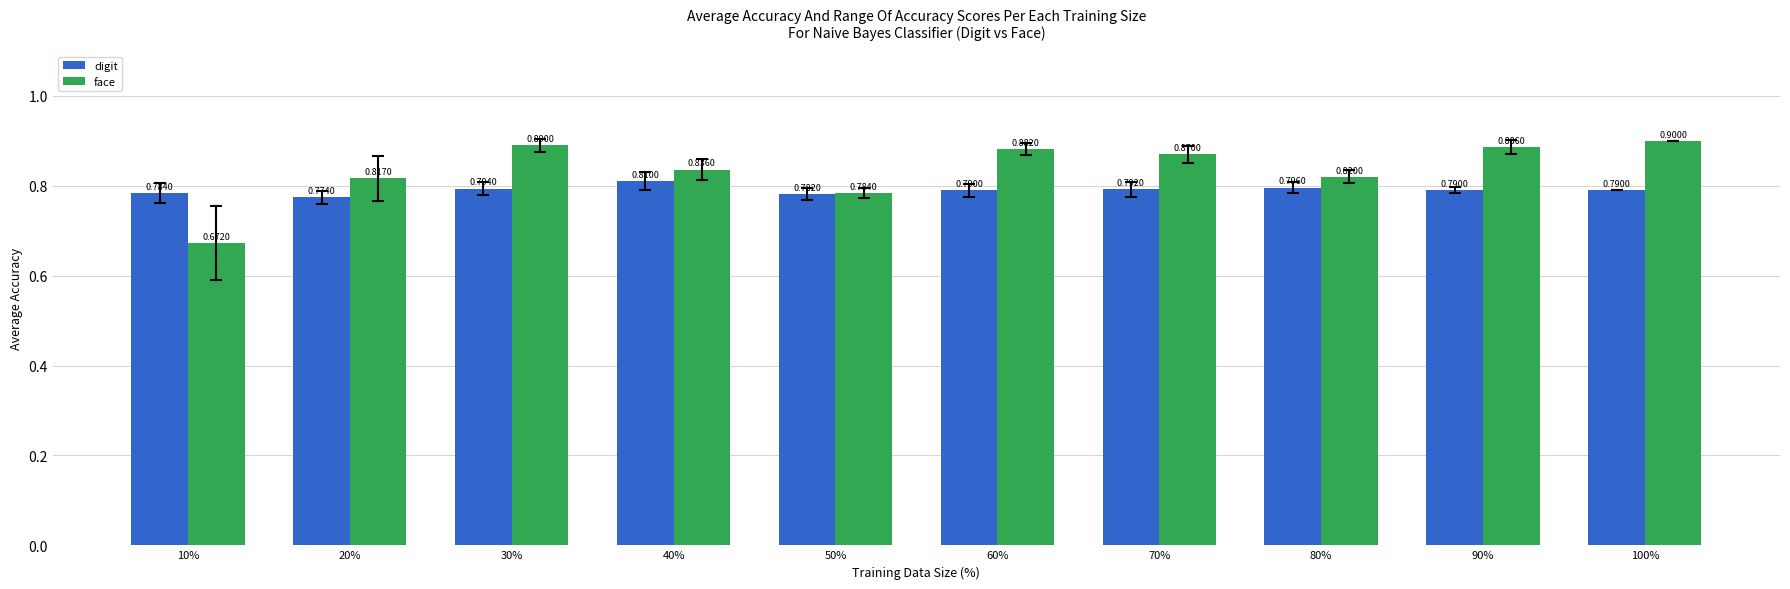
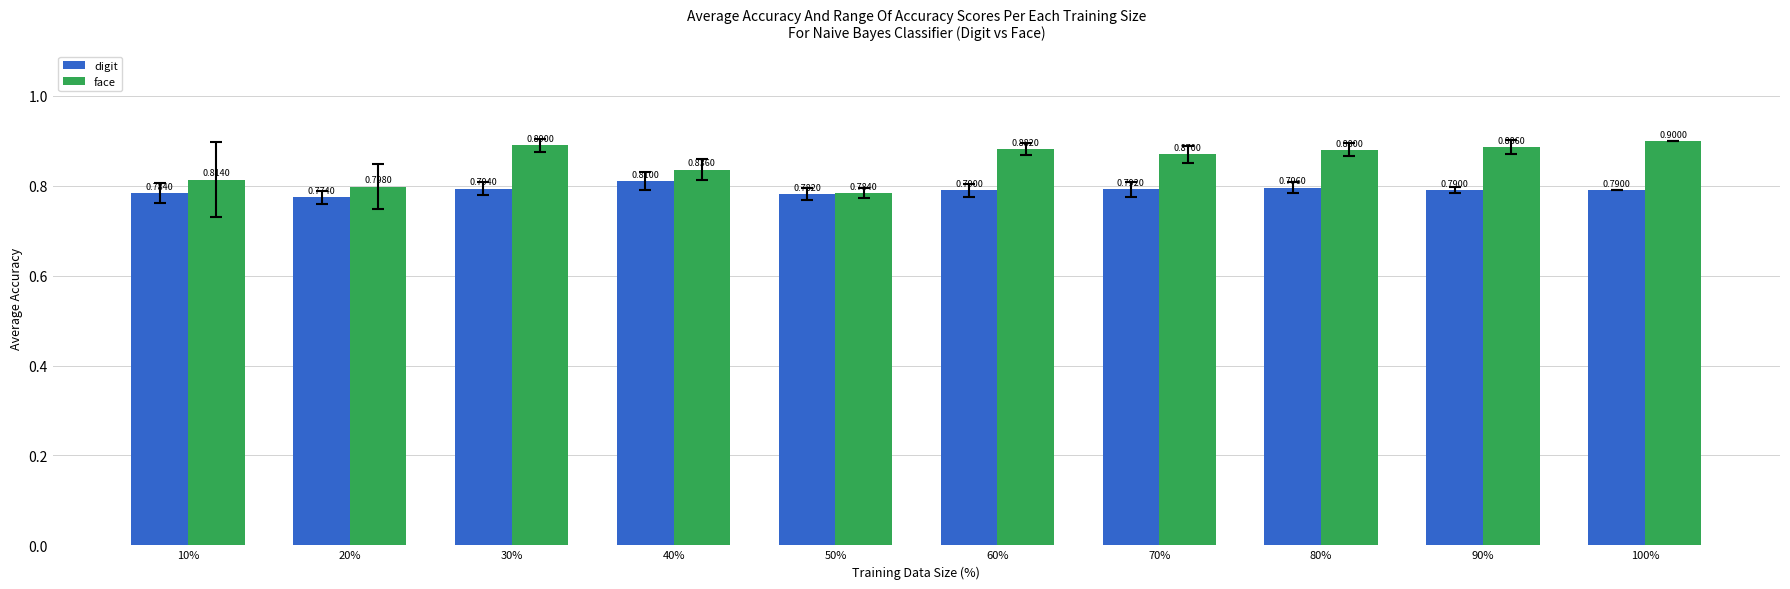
face, 10%: 0.6720 -> 0.8140
face, 20%: 0.8170 -> 0.7980
face, 80%: 0.8200 -> 0.8800
